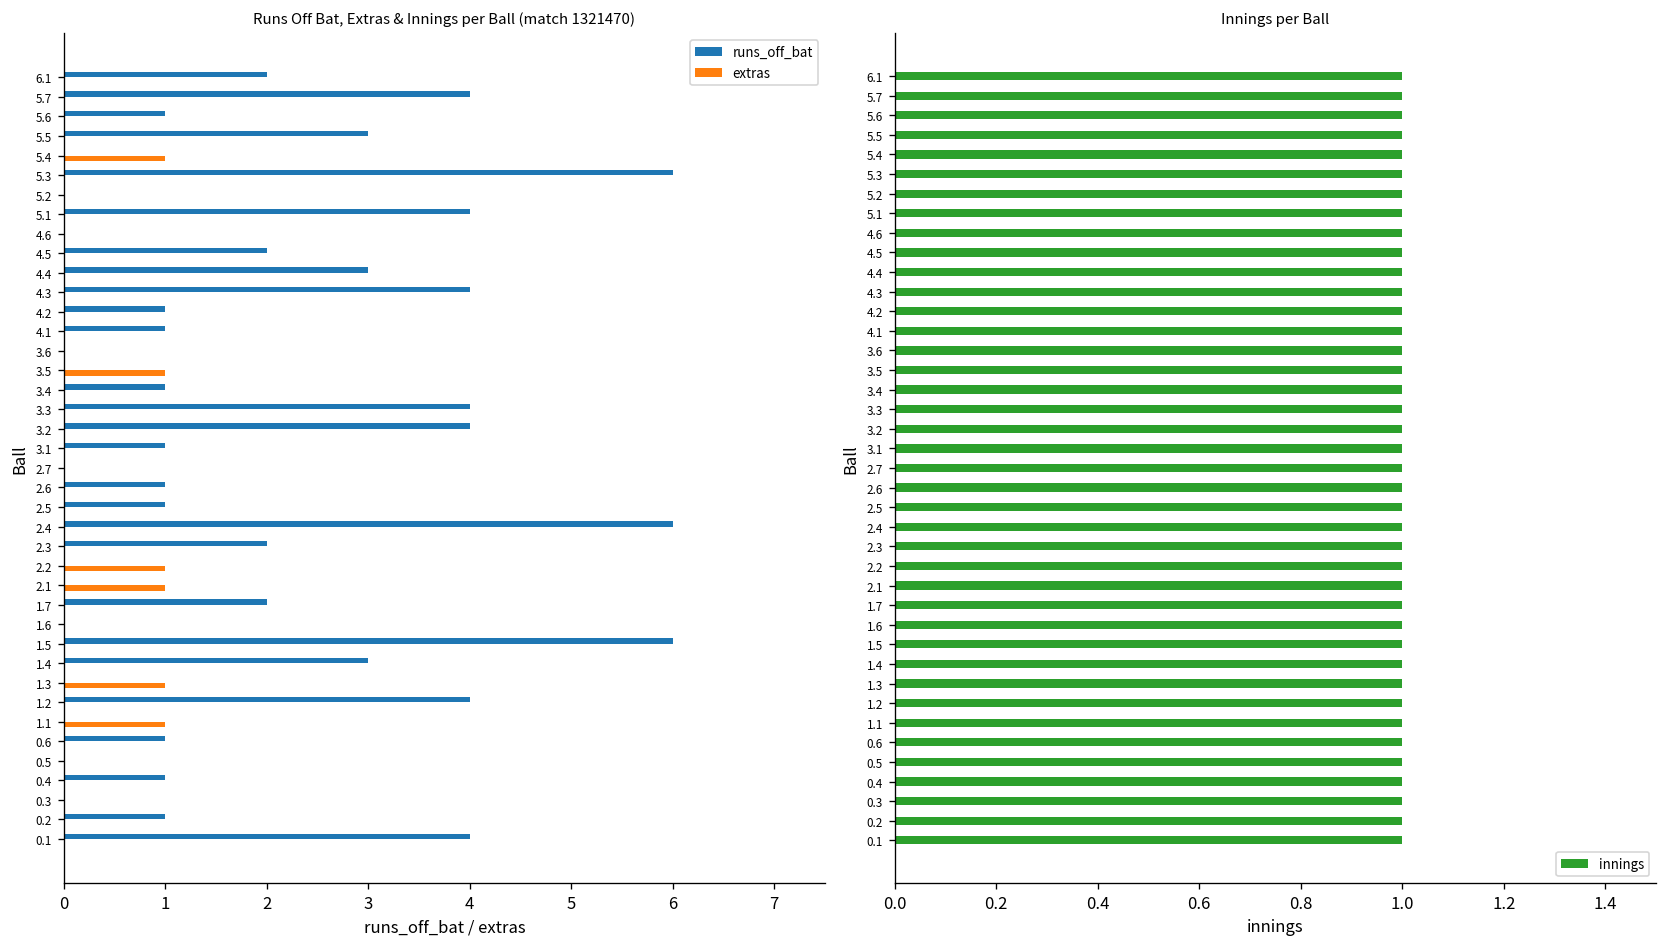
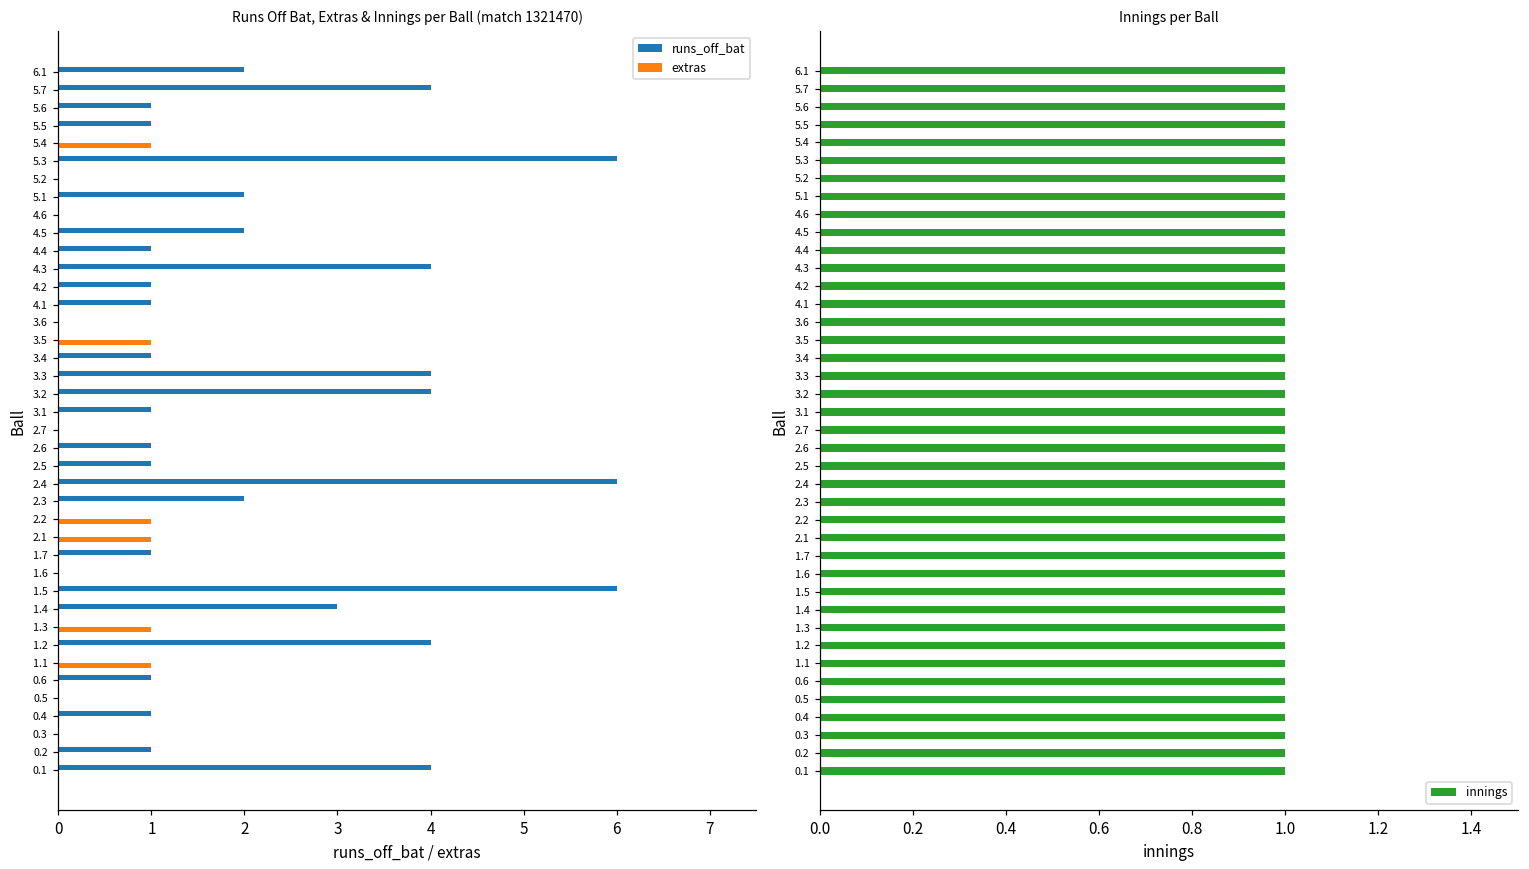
Runs Off Bat, Extras & Innings per Ball (match 1321470), runs_off_bat, 5.5: 3 -> 1
Runs Off Bat, Extras & Innings per Ball (match 1321470), runs_off_bat, 5.1: 4 -> 2
Runs Off Bat, Extras & Innings per Ball (match 1321470), runs_off_bat, 4.4: 3 -> 1
Runs Off Bat, Extras & Innings per Ball (match 1321470), runs_off_bat, 1.7: 2 -> 1
